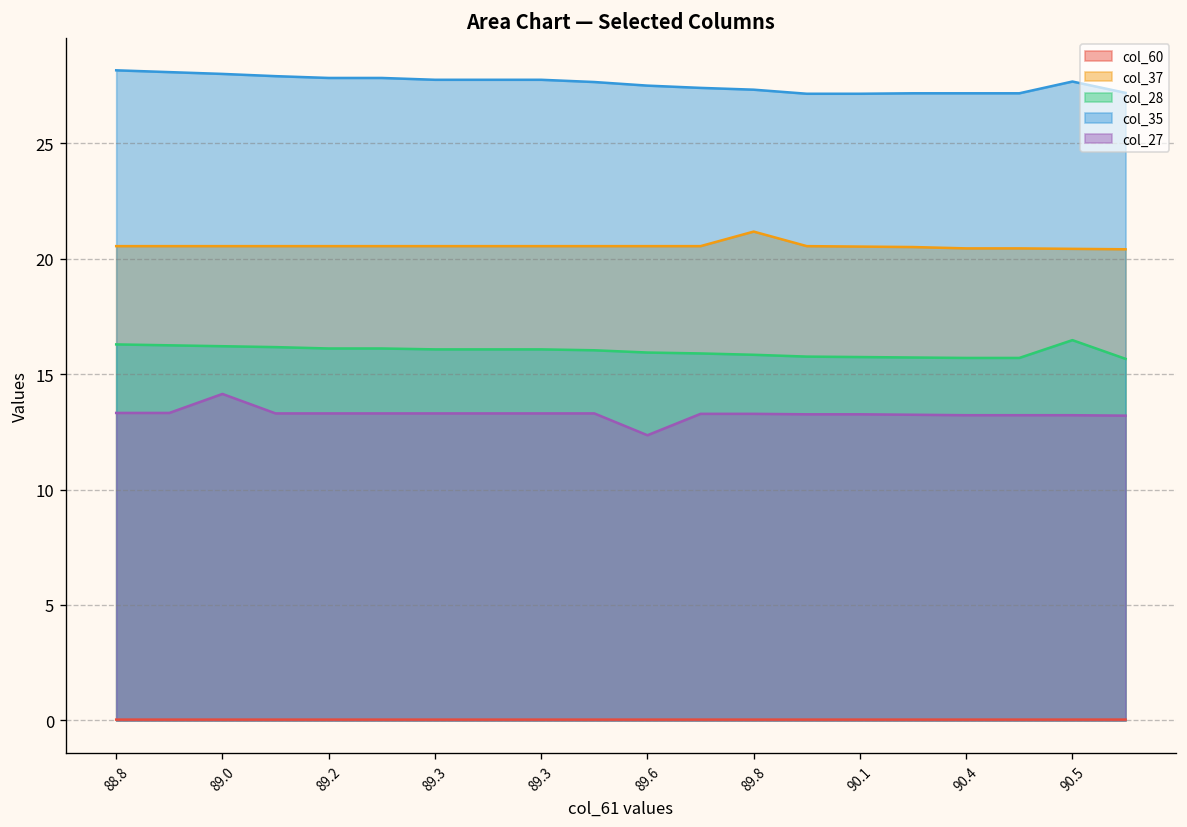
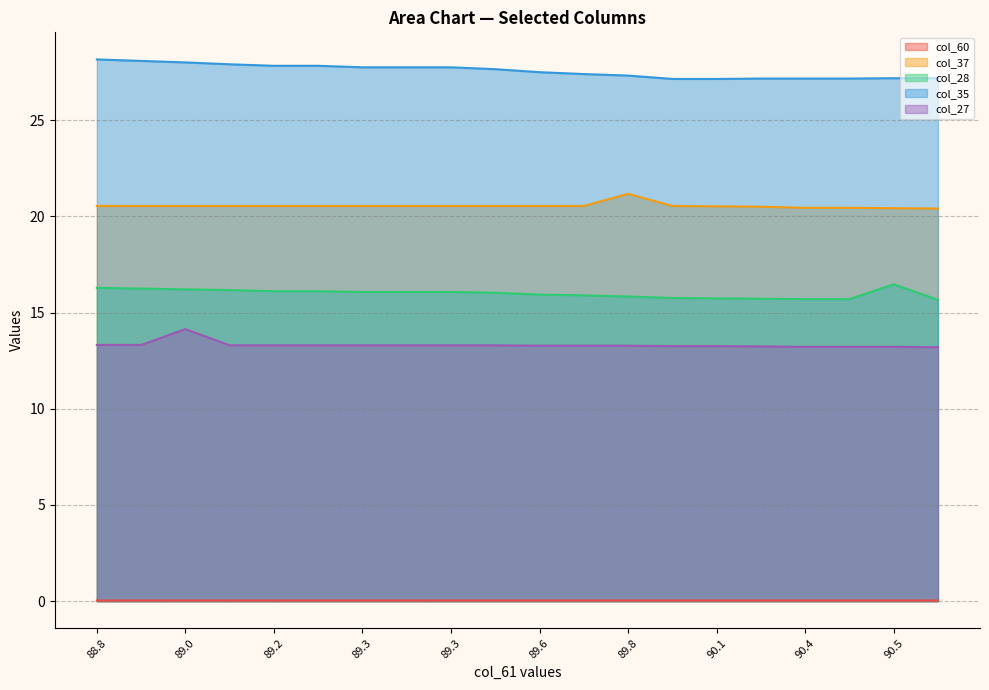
col_27, 89.6: 12.4 -> 13.3
col_35, 90.5: 27.7 -> 27.2
